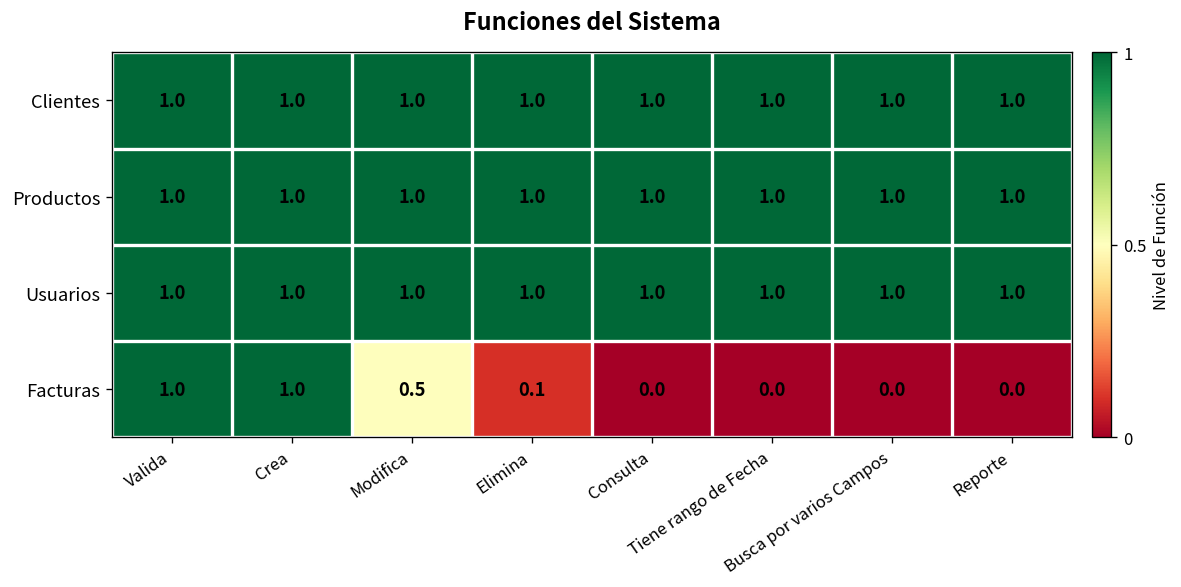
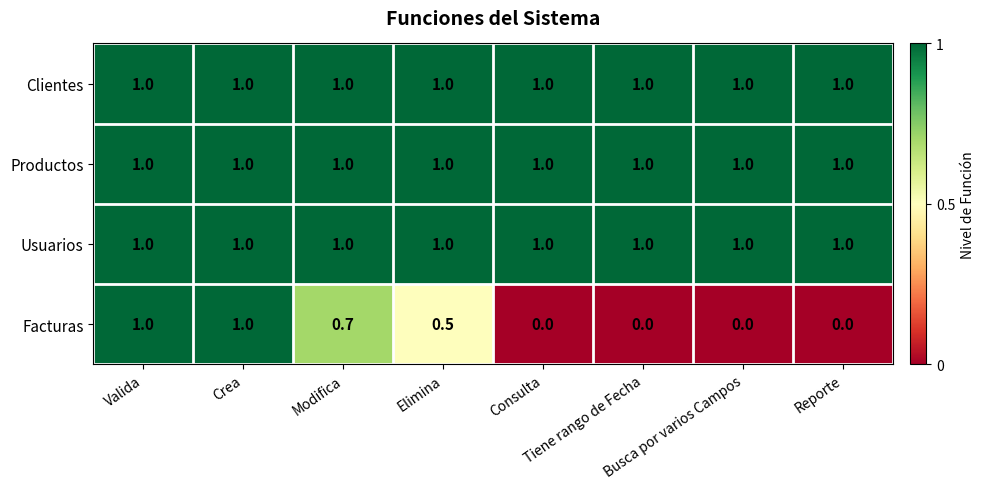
Facturas, Modifica: 0.5 -> 0.7
Facturas, Elimina: 0.1 -> 0.5
